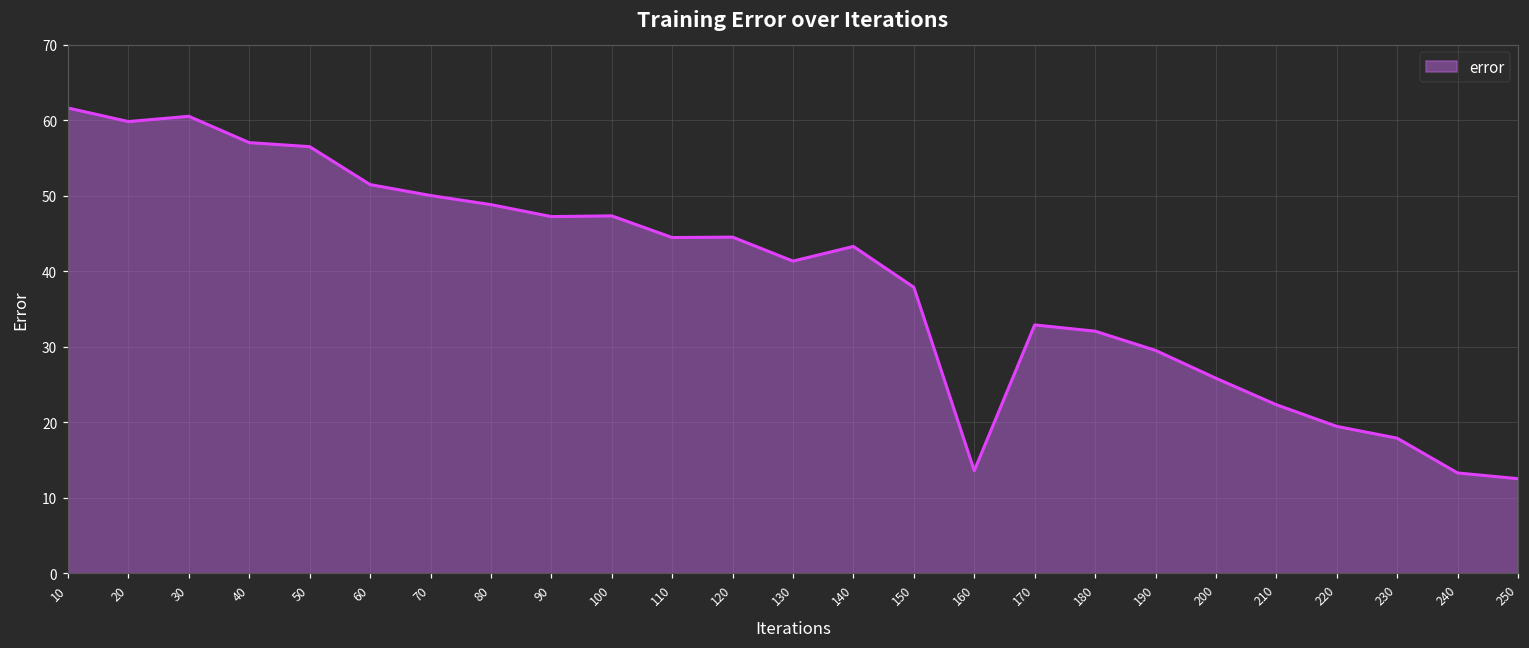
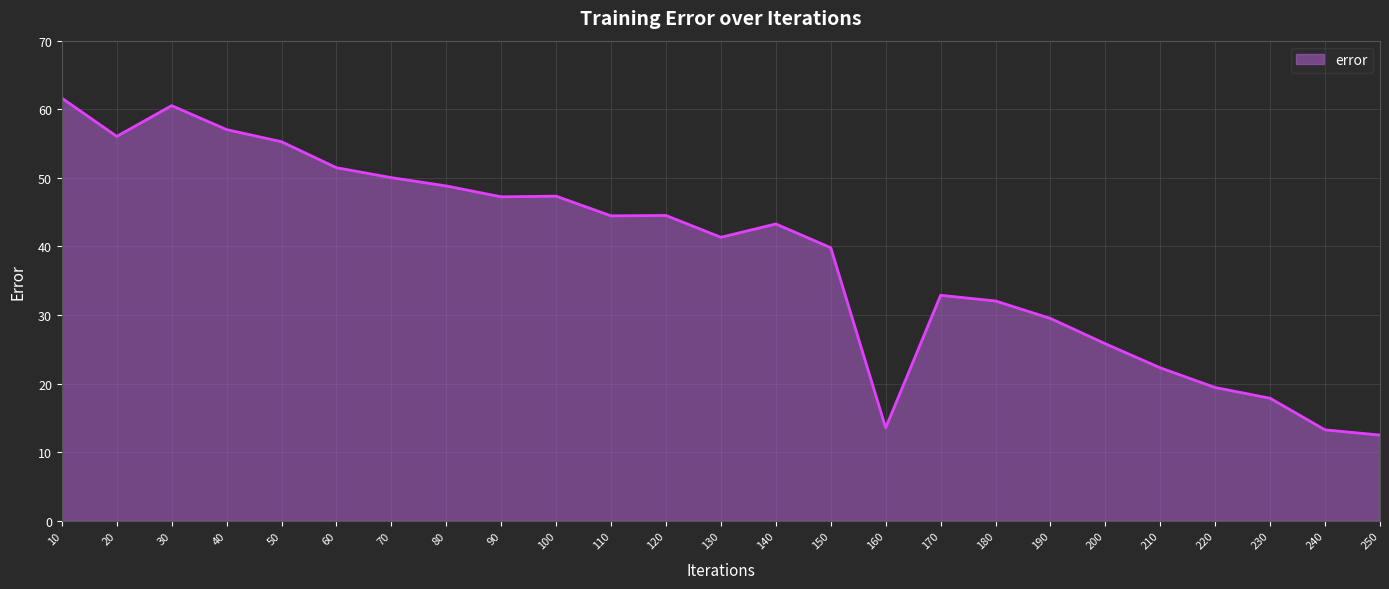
20: 60 -> 56
50: 57 -> 55
150: 38 -> 40
